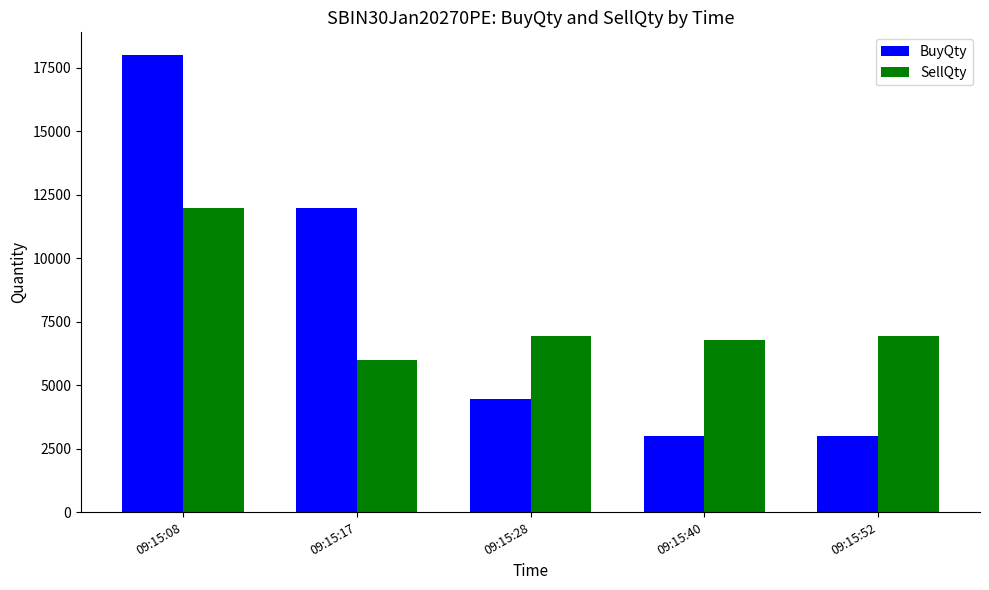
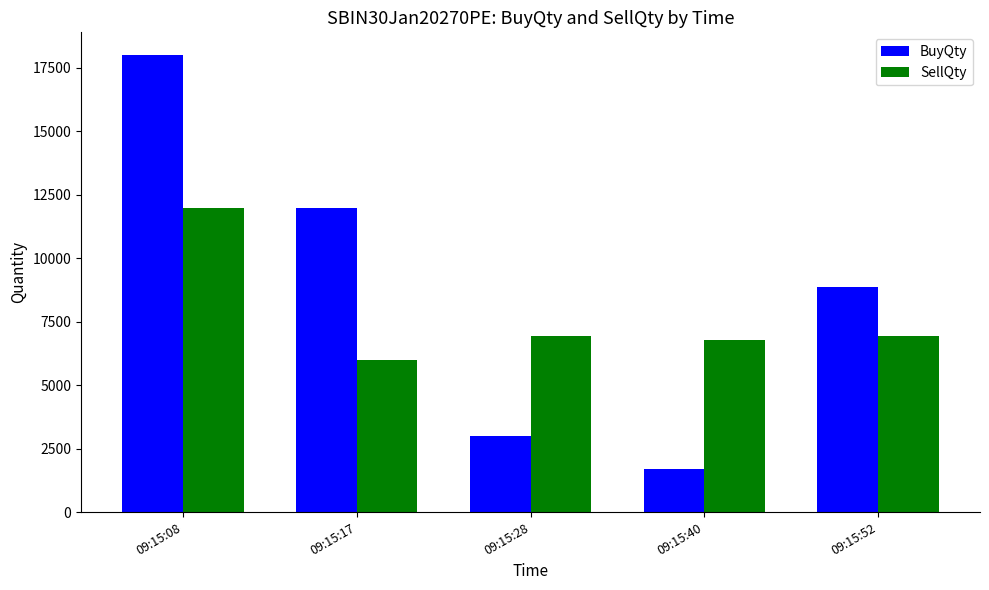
BuyQty, 09:15:28: 4500 -> 3000
BuyQty, 09:15:40: 3000 -> 1700
BuyQty, 09:15:52: 3000 -> 8900
